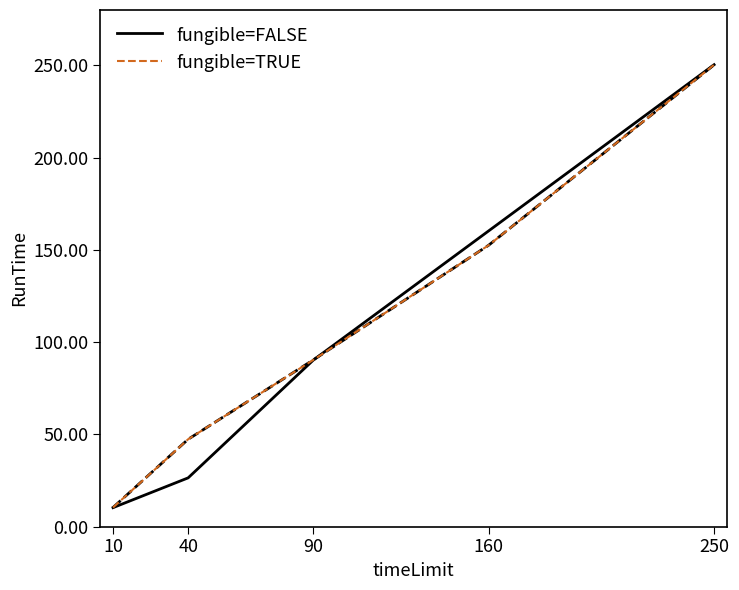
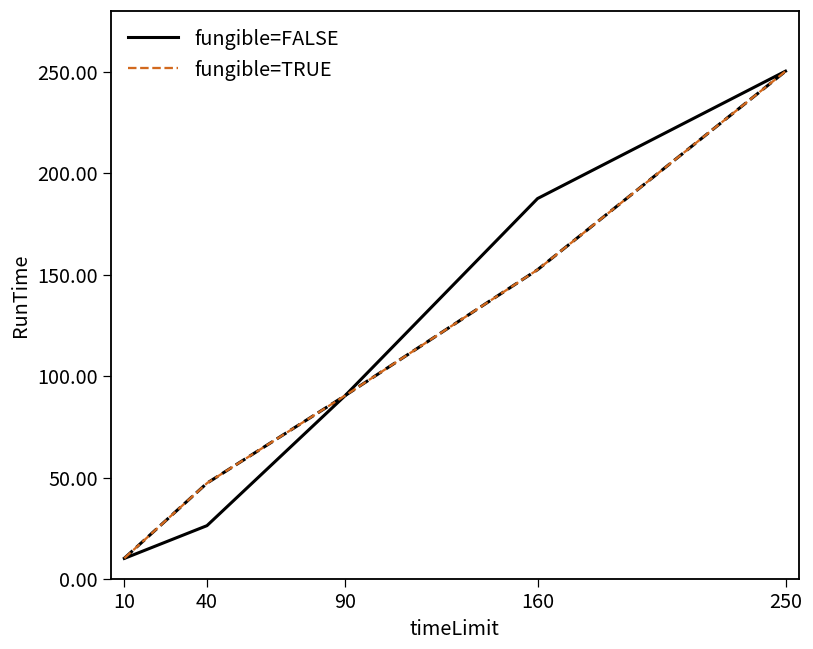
fungible=FALSE, 160: 160 -> 188
